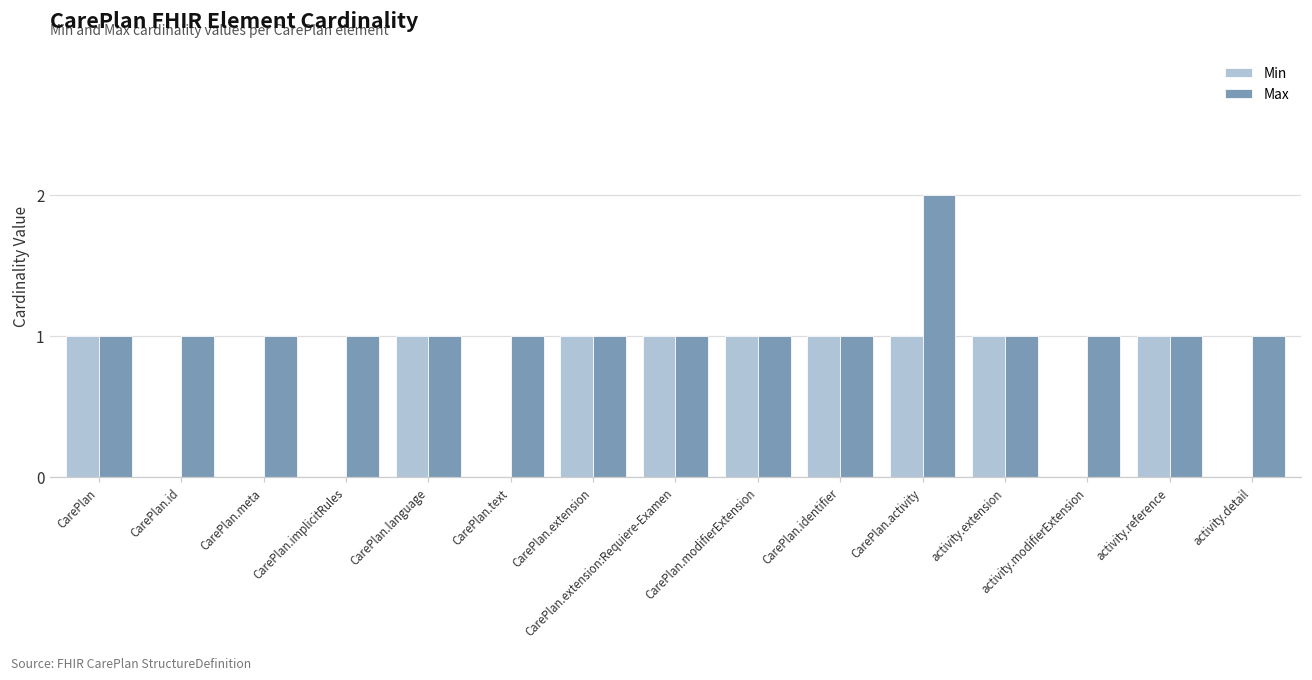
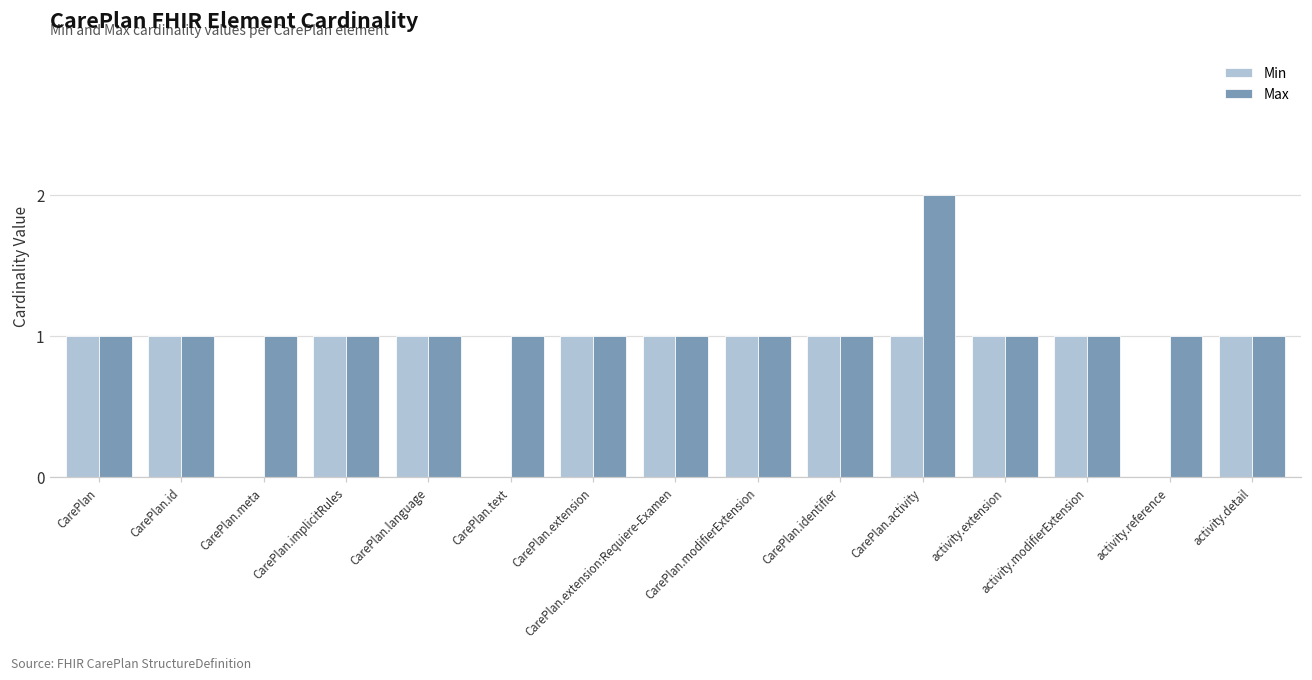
Min, CarePlan.id: 0 -> 1
Min, CarePlan.implicitRules: 0 -> 1
Min, activity.modifierExtension: 0 -> 1
Min, activity.reference: 1 -> 0
Min, activity.detail: 0 -> 1
